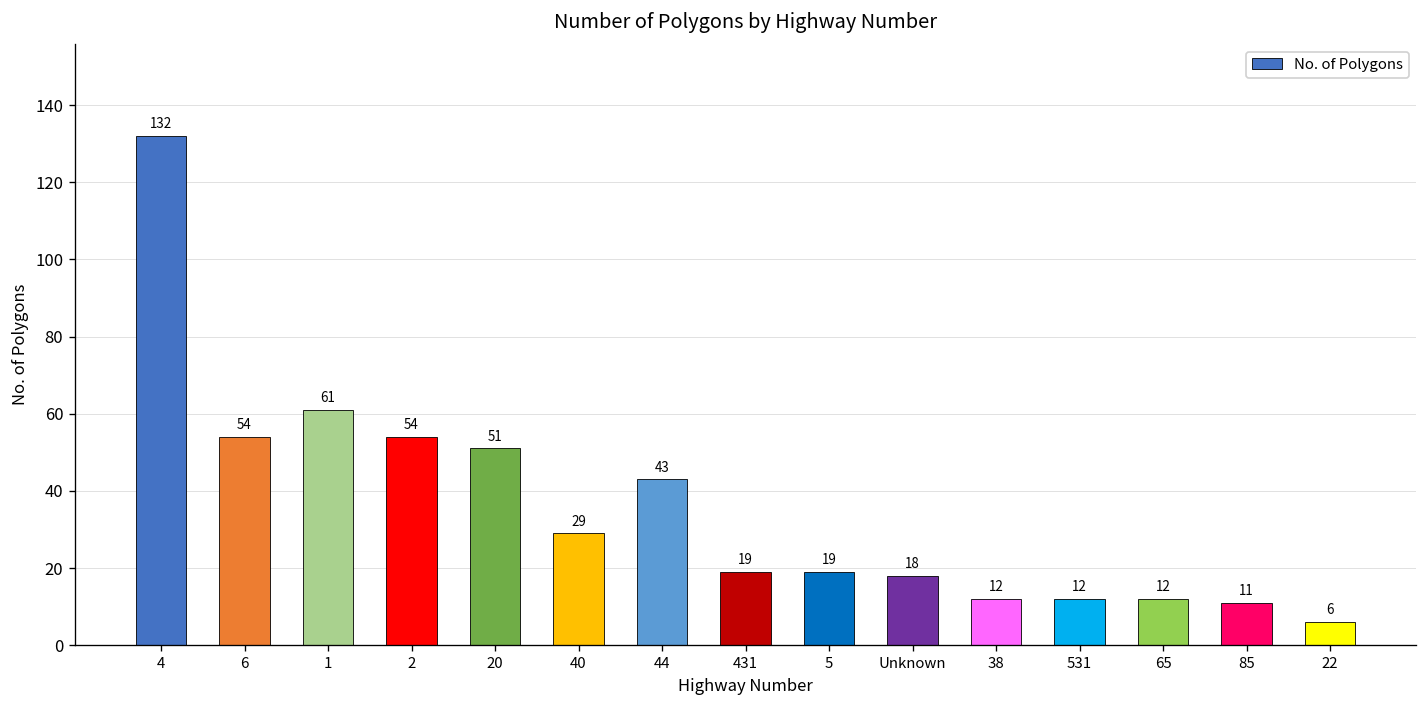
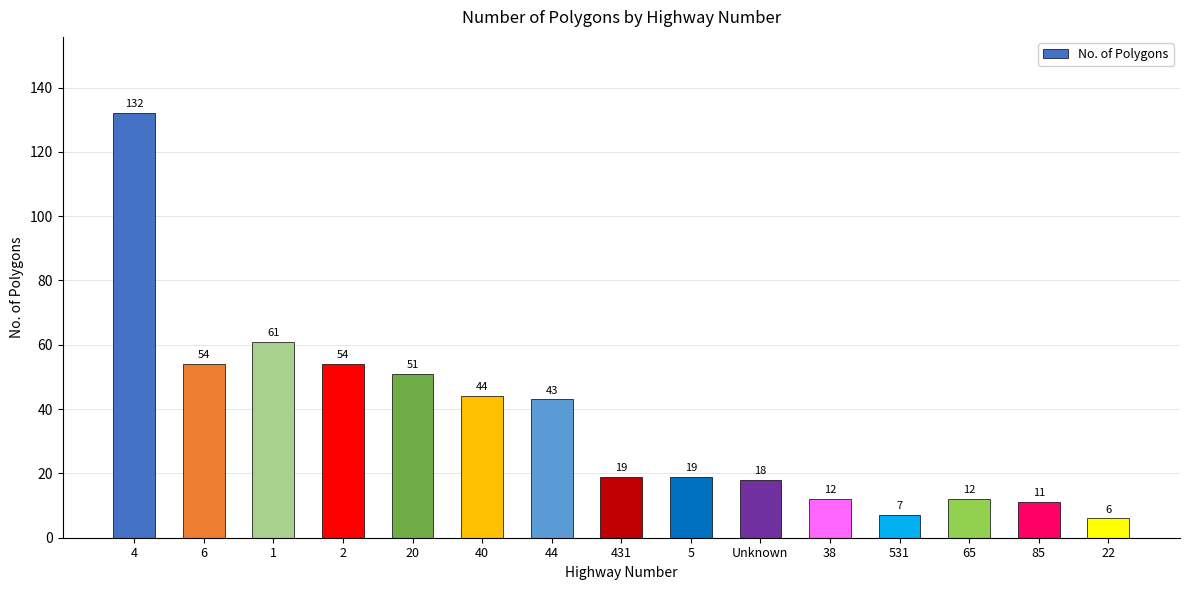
40: 29 -> 44
531: 12 -> 7
